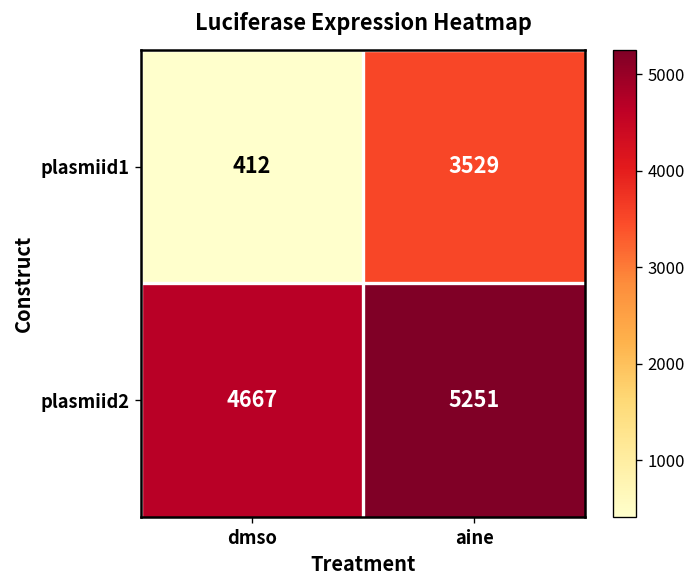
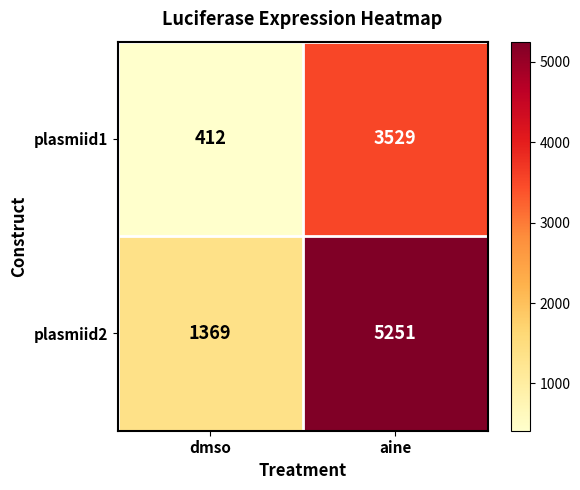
plasmiid2, dmso: 4667 -> 1369
